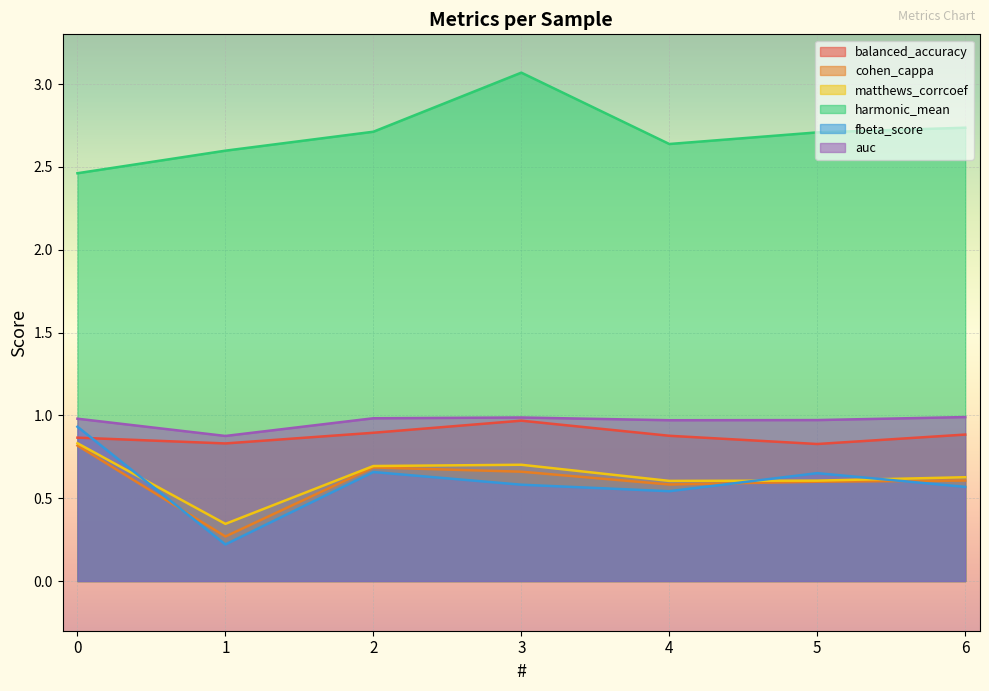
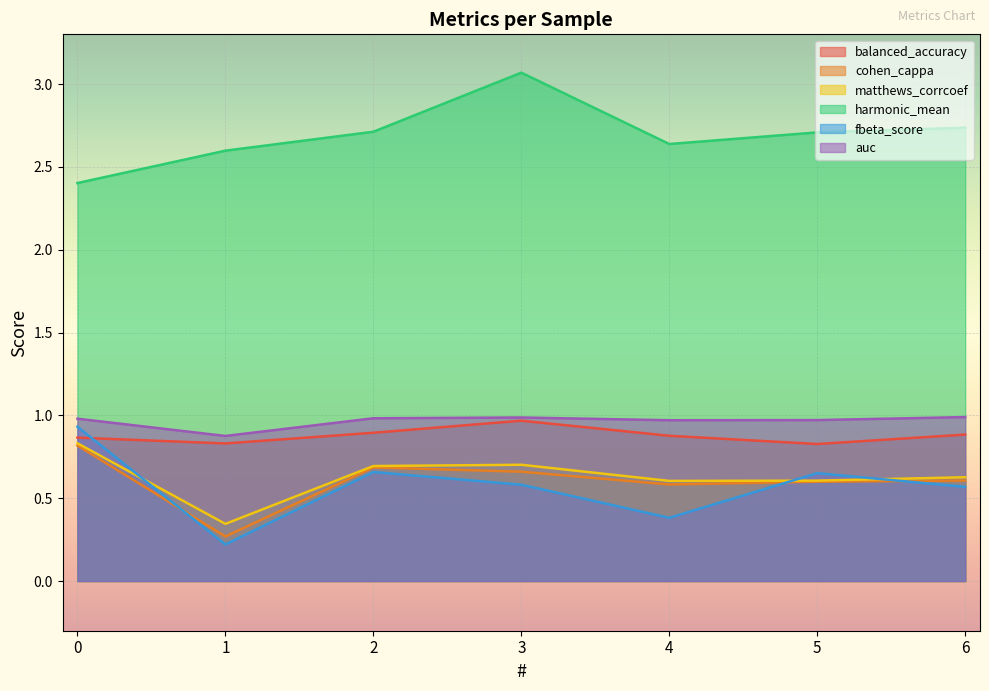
harmonic_mean, 0: 2.46 -> 2.40
fbeta_score, 4: 0.54 -> 0.38
